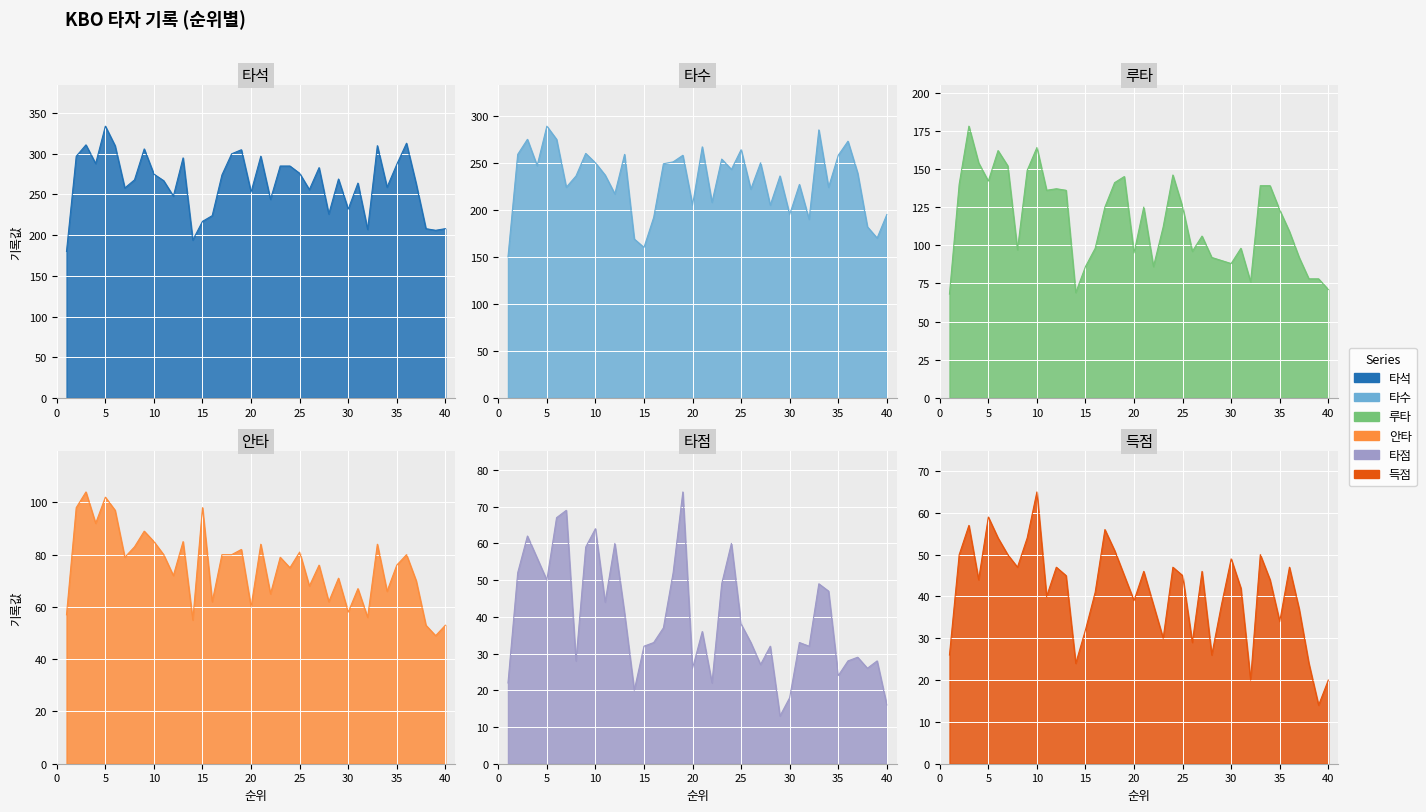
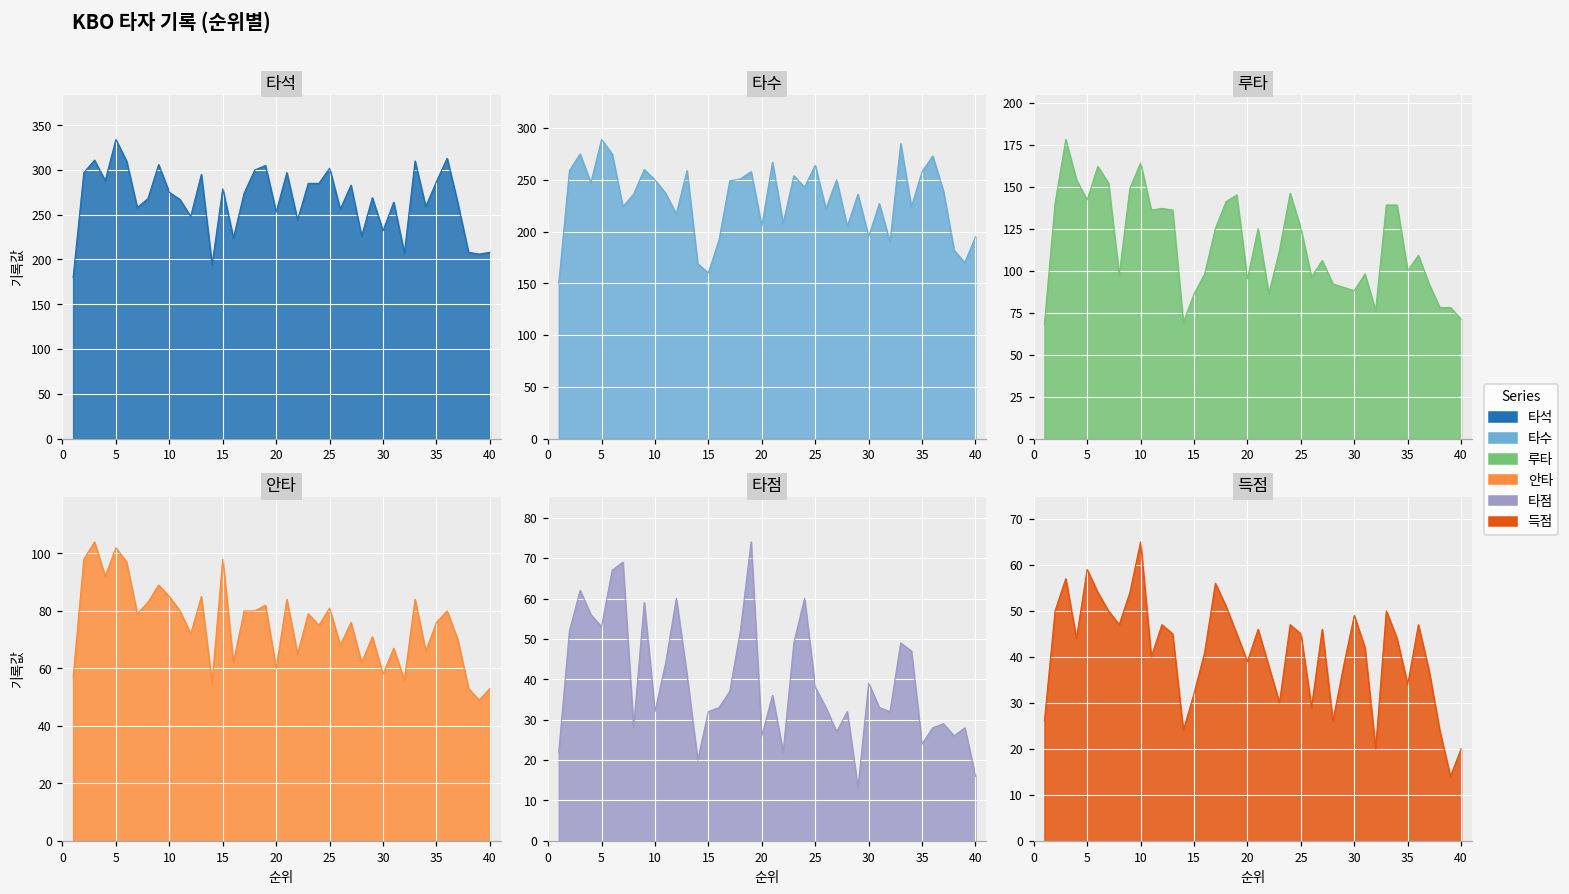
타석, 15: 220 -> 280
타석, 25: 280 -> 300
루타, 35: 123 -> 100
타점, 5: 50 -> 53
타점, 10: 64 -> 32
타점, 30: 18 -> 39
